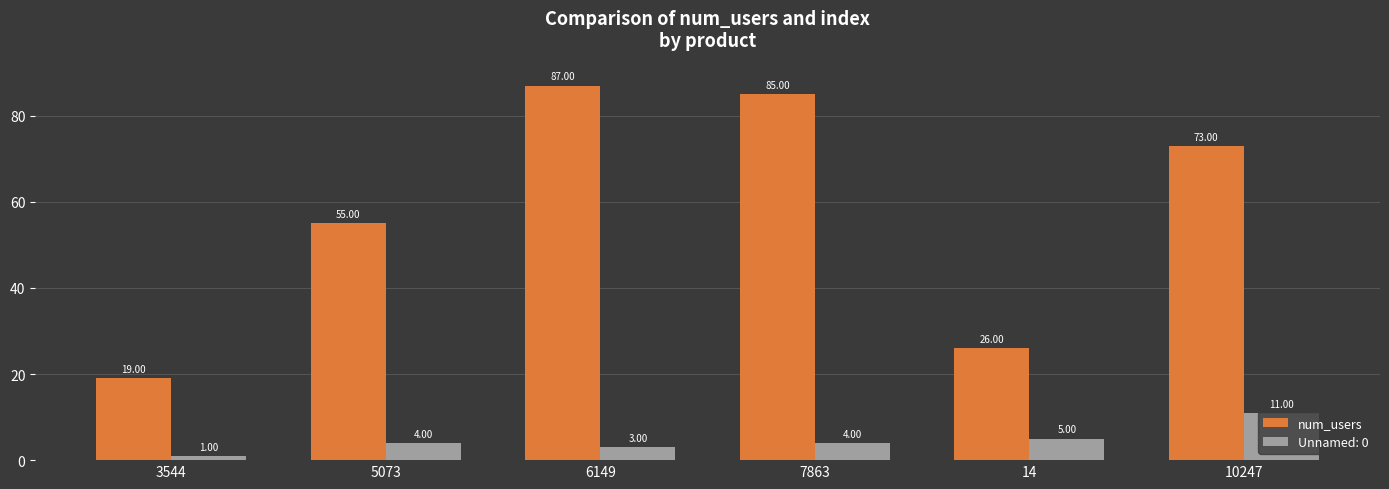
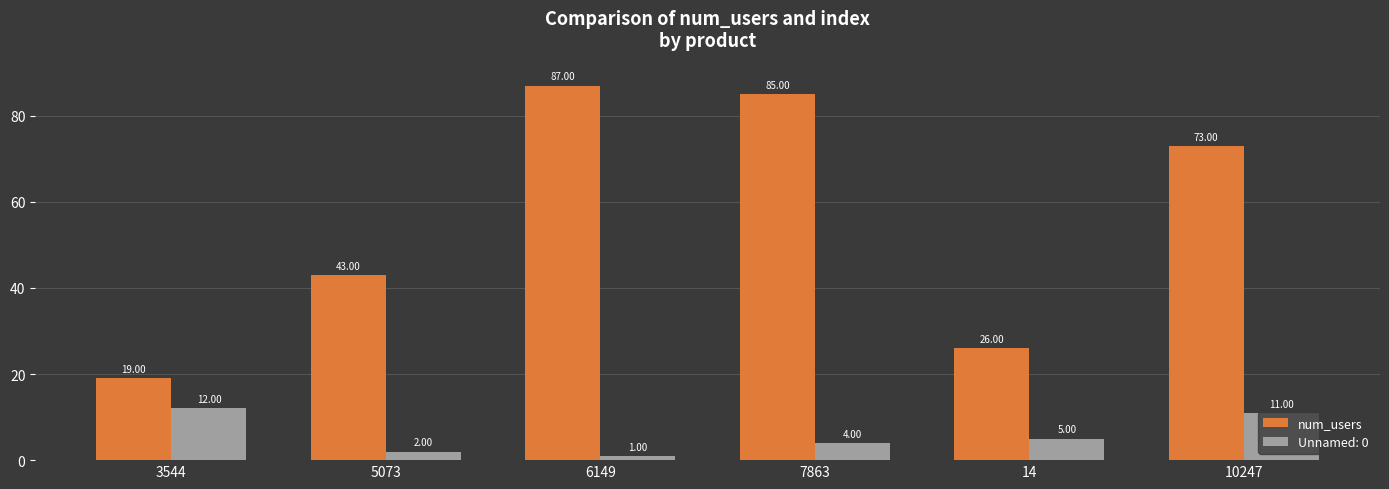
Unnamed: 0, 3544: 1.00 -> 12.00
num_users, 5073: 55.00 -> 43.00
Unnamed: 0, 5073: 4.00 -> 2.00
Unnamed: 0, 6149: 3.00 -> 1.00
